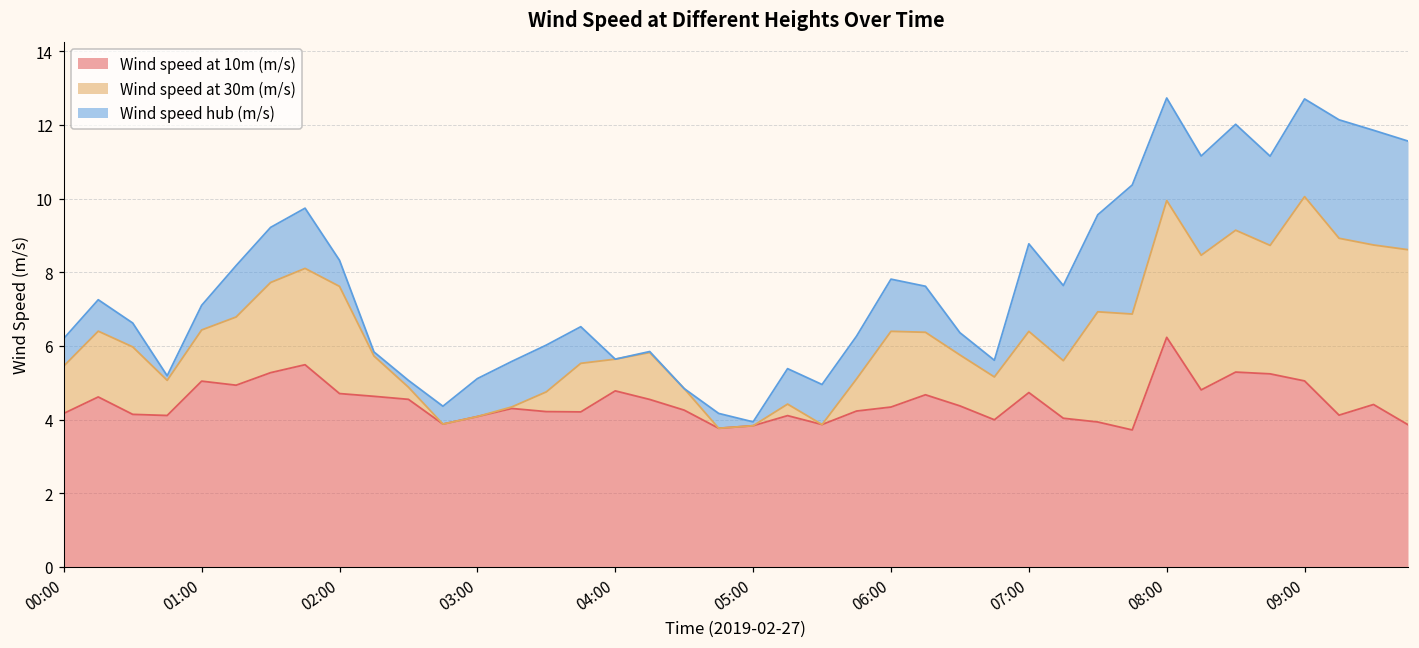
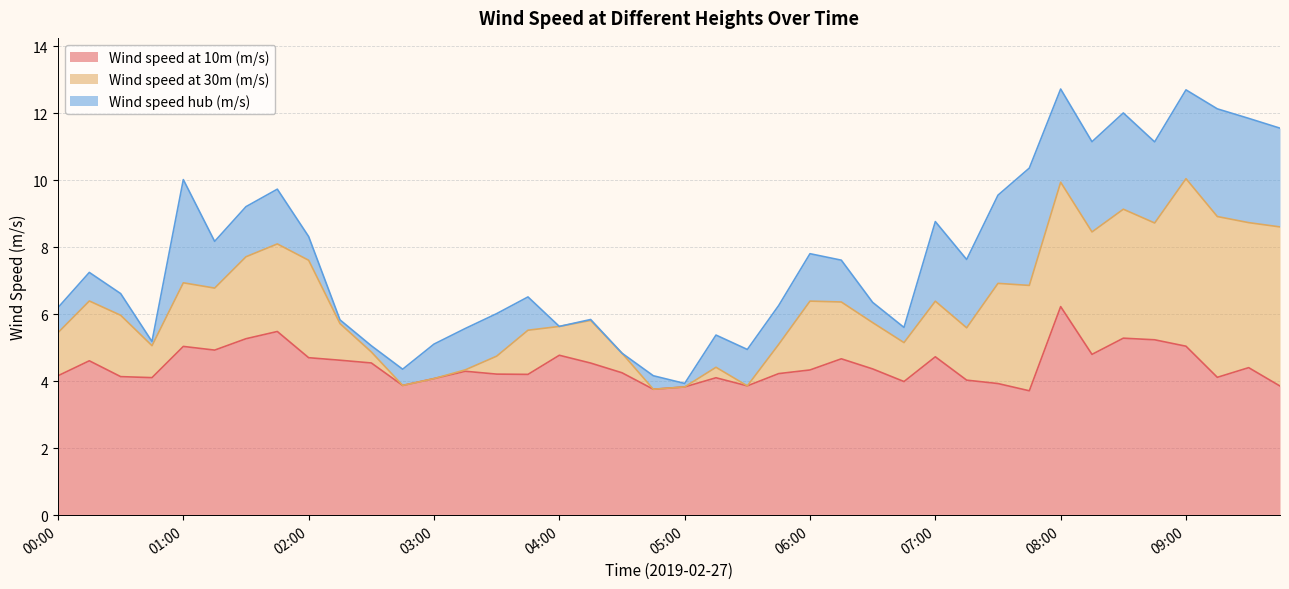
Wind speed at 30m (m/s), 01:00: 1.4 -> 1.9
Wind speed hub (m/s), 01:00: 0.7 -> 3.1
